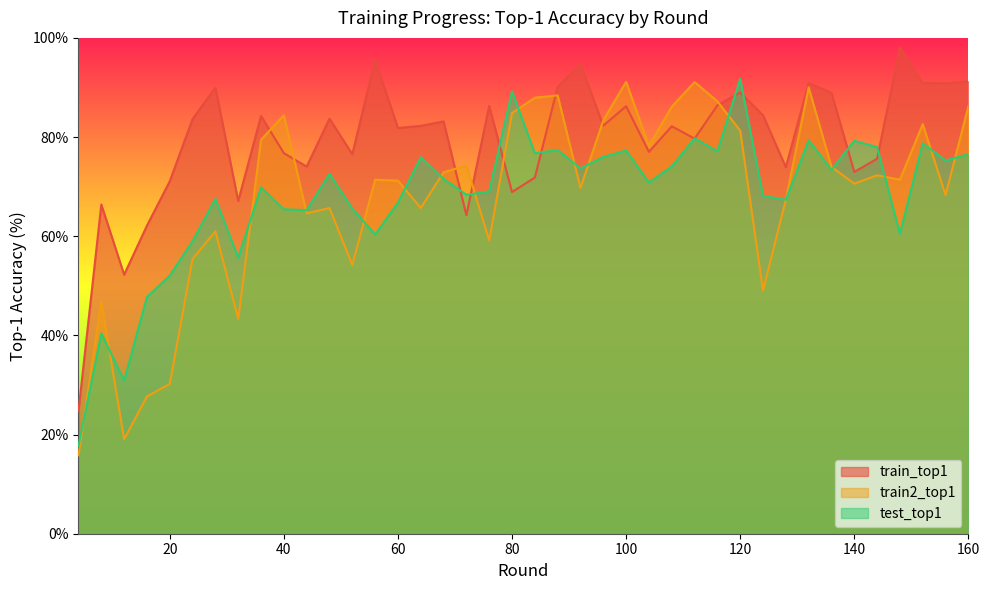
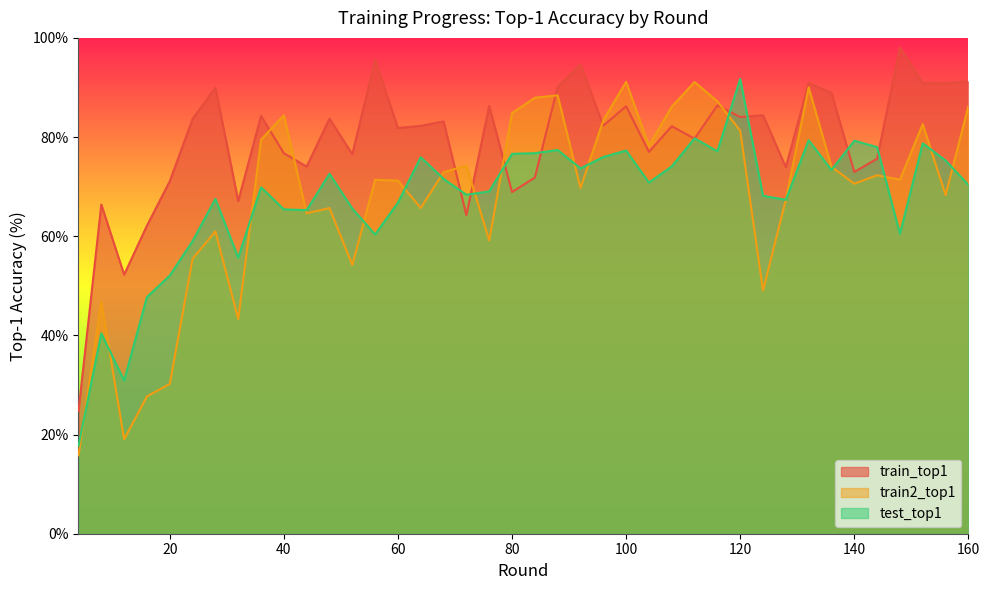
test_top1, 80: 89% -> 77%
train_top1, 120: 89% -> 84%
test_top1, 160: 77% -> 70%
